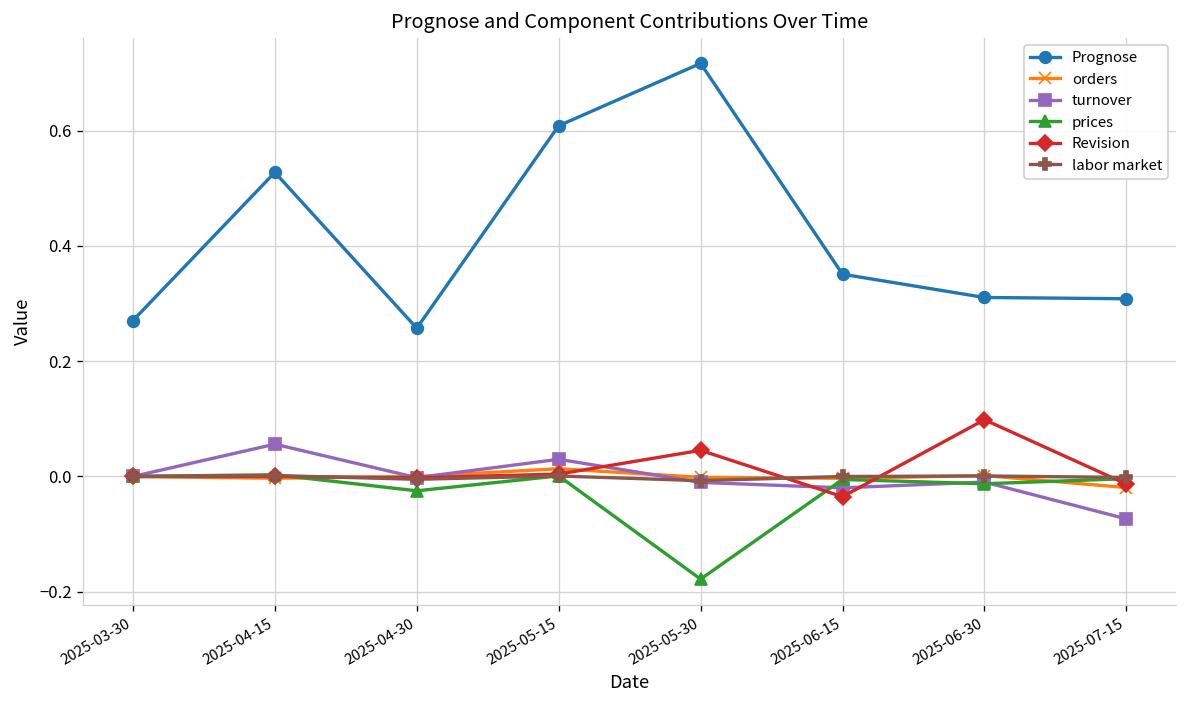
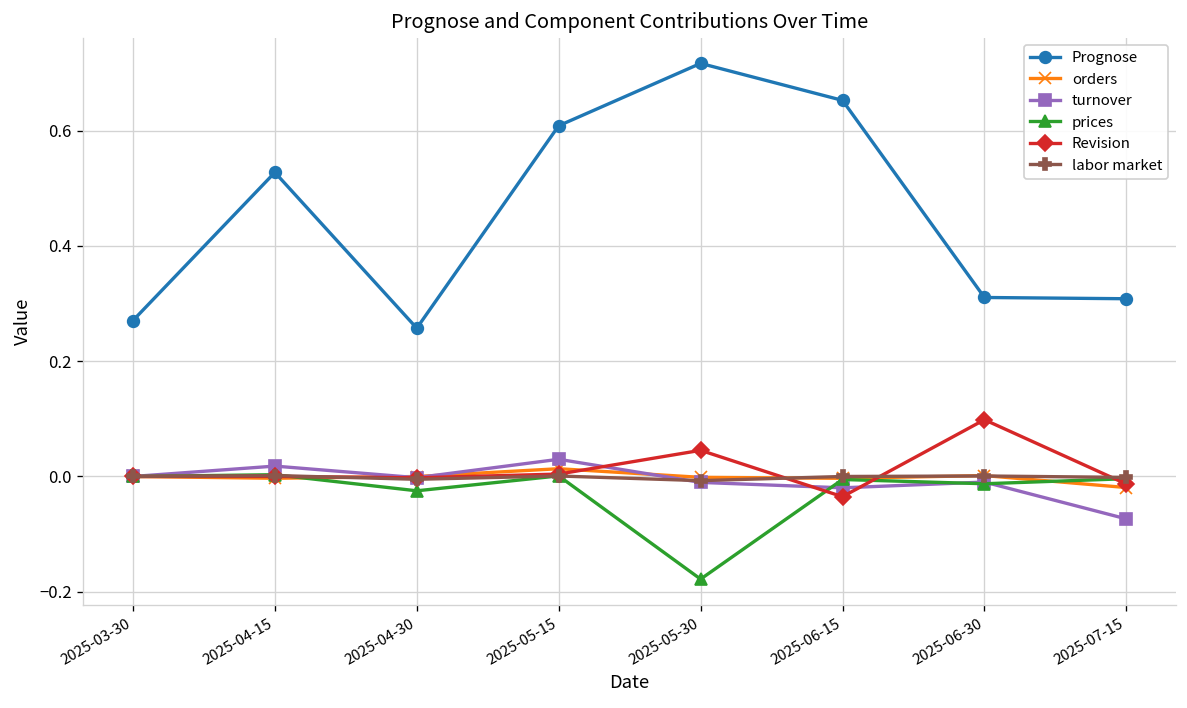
turnover, 2025-04-15: 0.06 -> 0.02
Prognose, 2025-06-15: 0.35 -> 0.65
